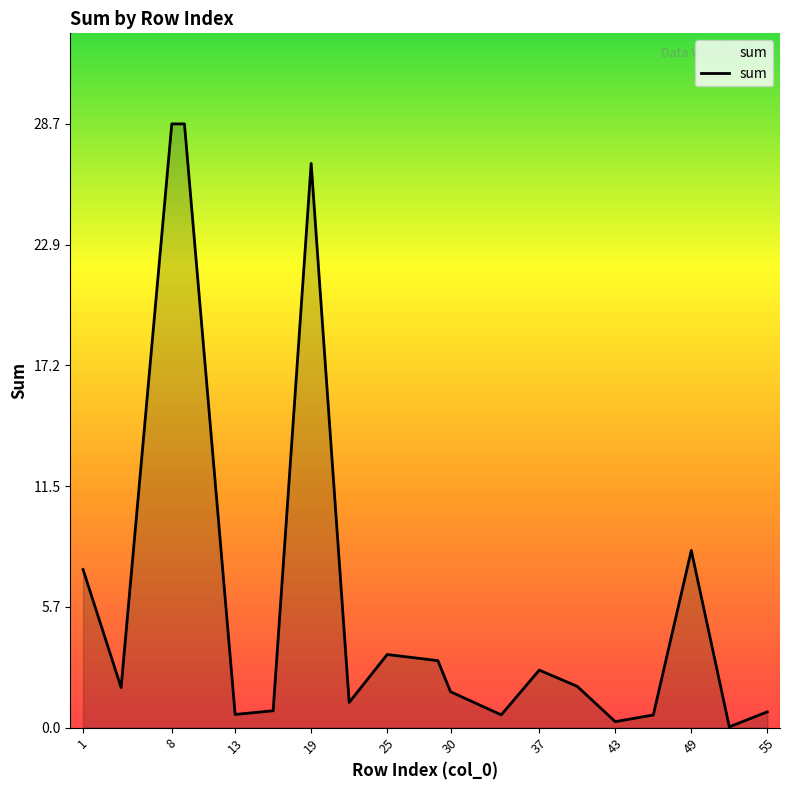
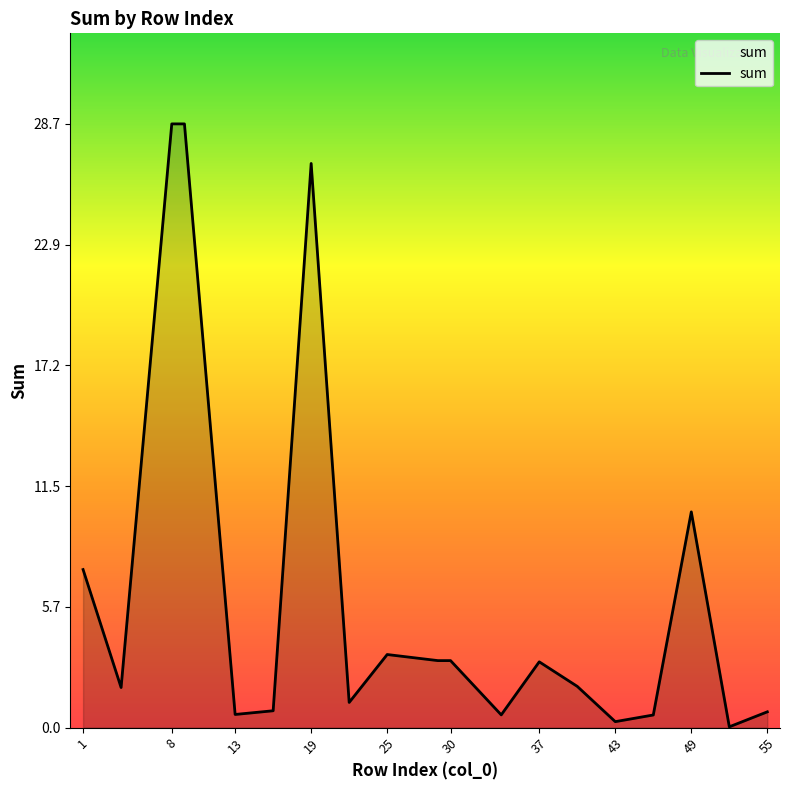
30: 1.7 -> 3.2
37: 2.7 -> 3.1
49: 8.4 -> 10.2
